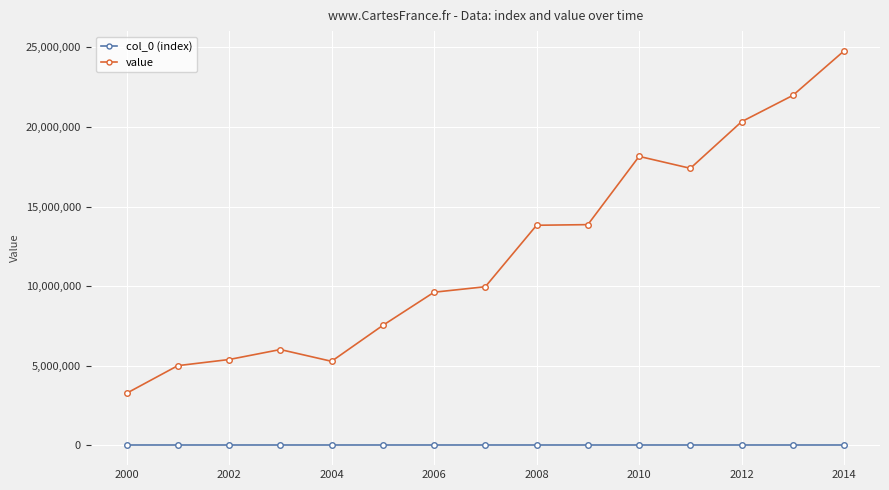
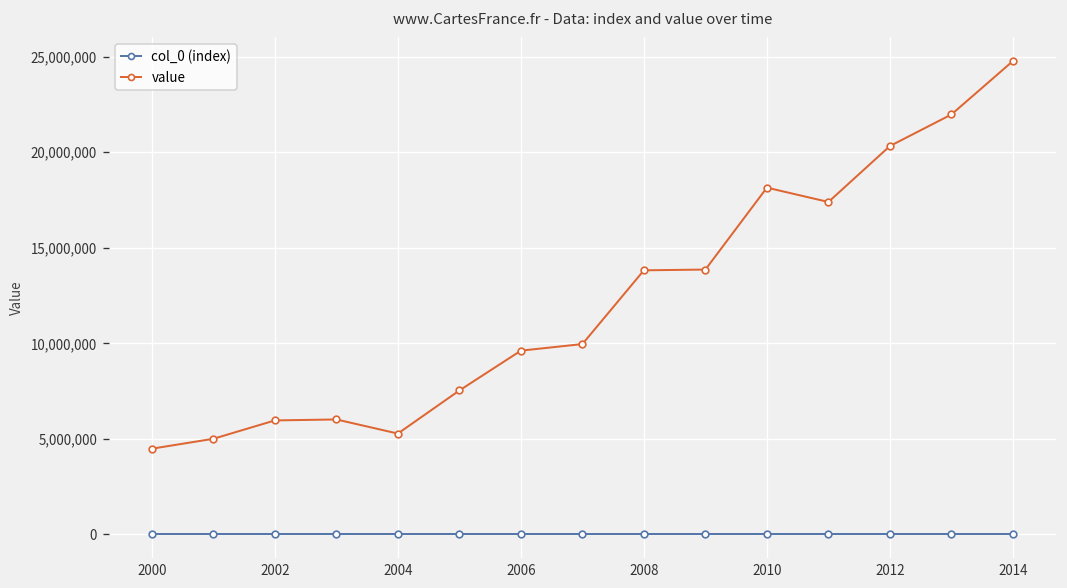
value, 2000: 3,300,000 -> 4,500,000
value, 2002: 5,400,000 -> 6,000,000
